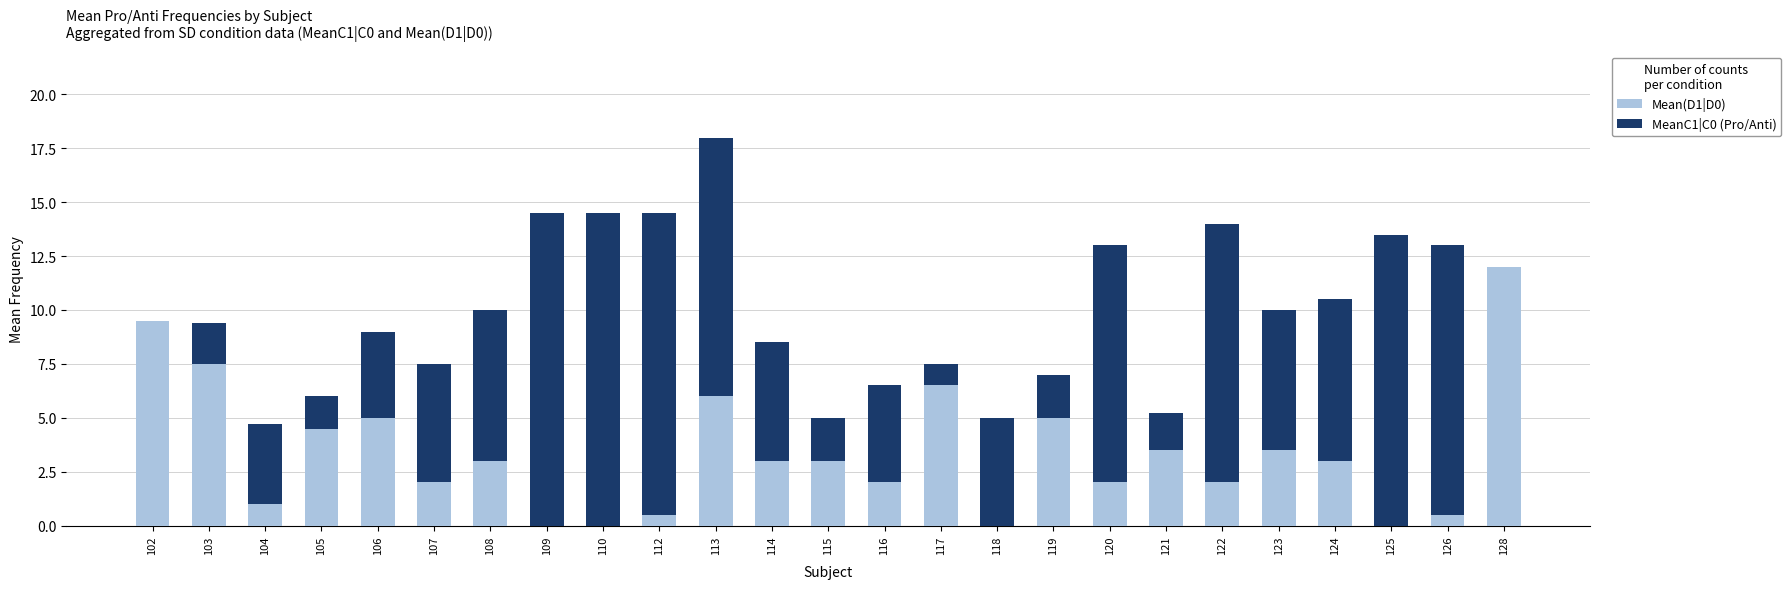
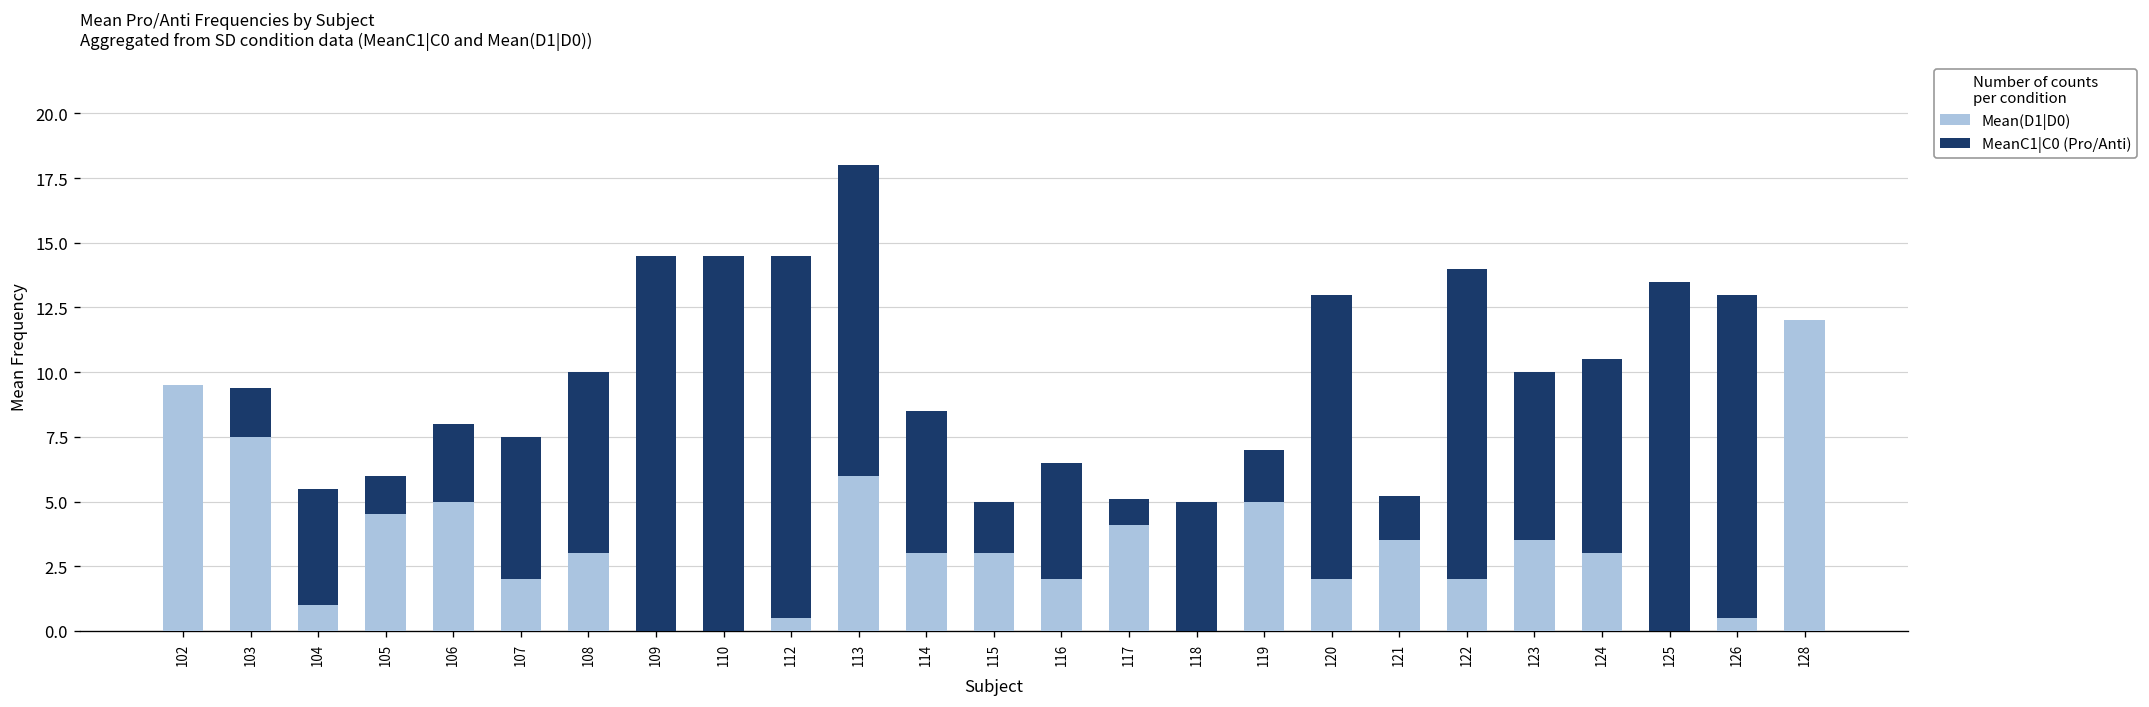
MeanC1|C0 (Pro/Anti), 104: 3.7 -> 4.5
MeanC1|C0 (Pro/Anti), 106: 4 -> 3
Mean(D1|D0), 117: 6.5 -> 4.1
